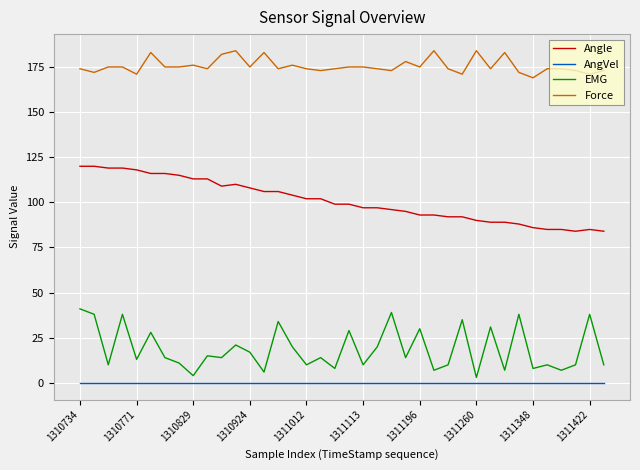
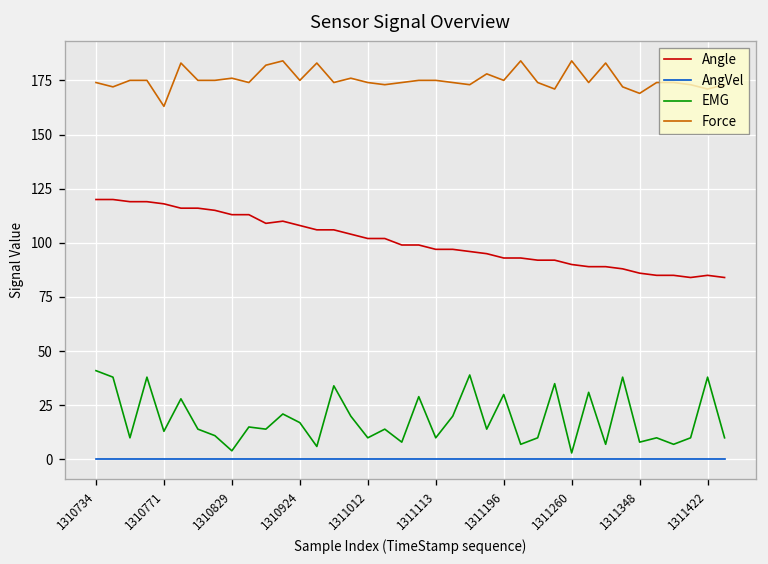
Force, 1310771: 171 -> 163
